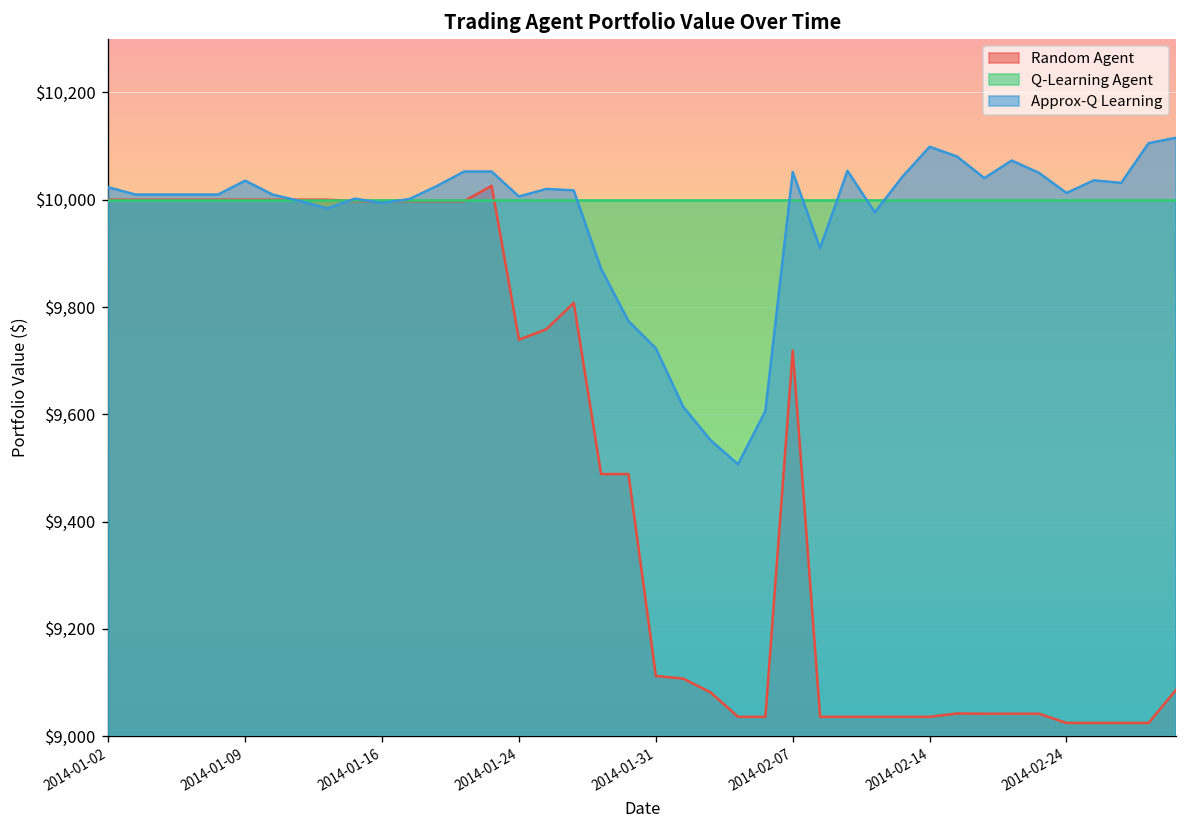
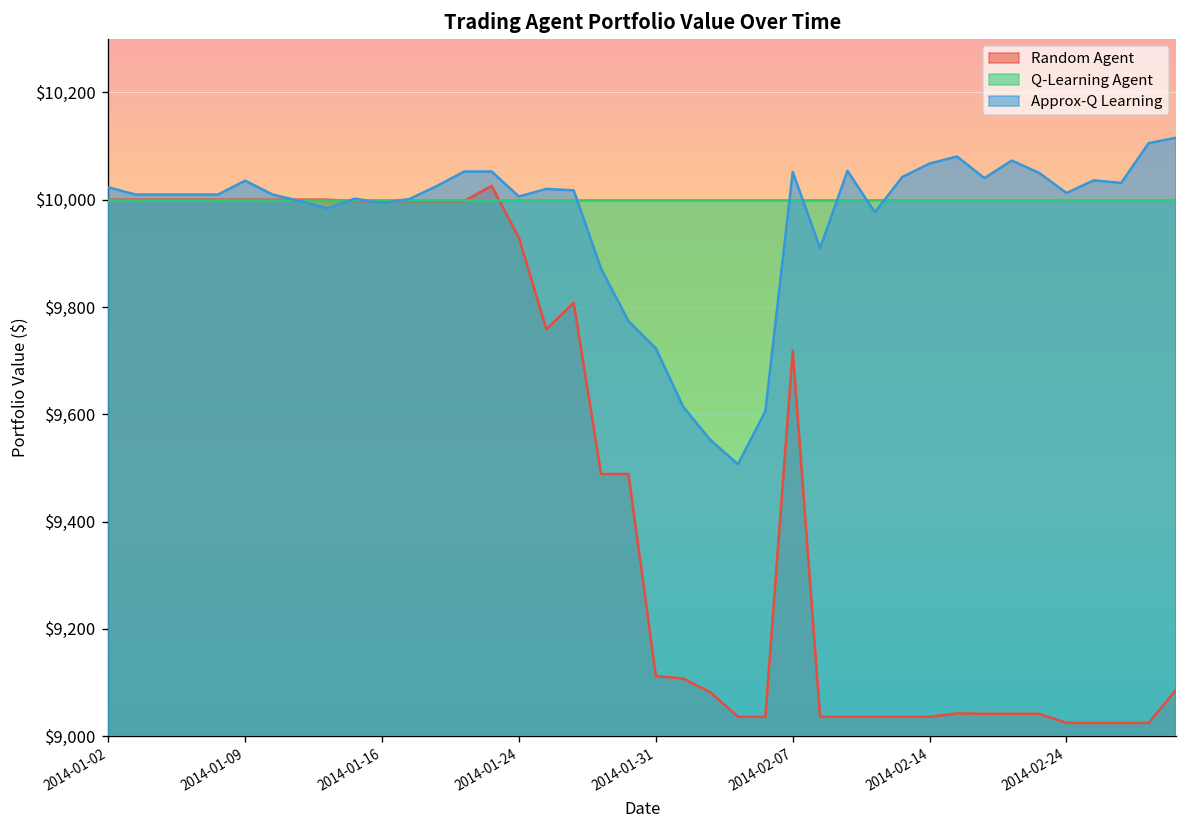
Random Agent, 2014-01-24: $9,740 -> $9,930
Approx-Q Learning, 2014-02-14: $10,100 -> $10,070
